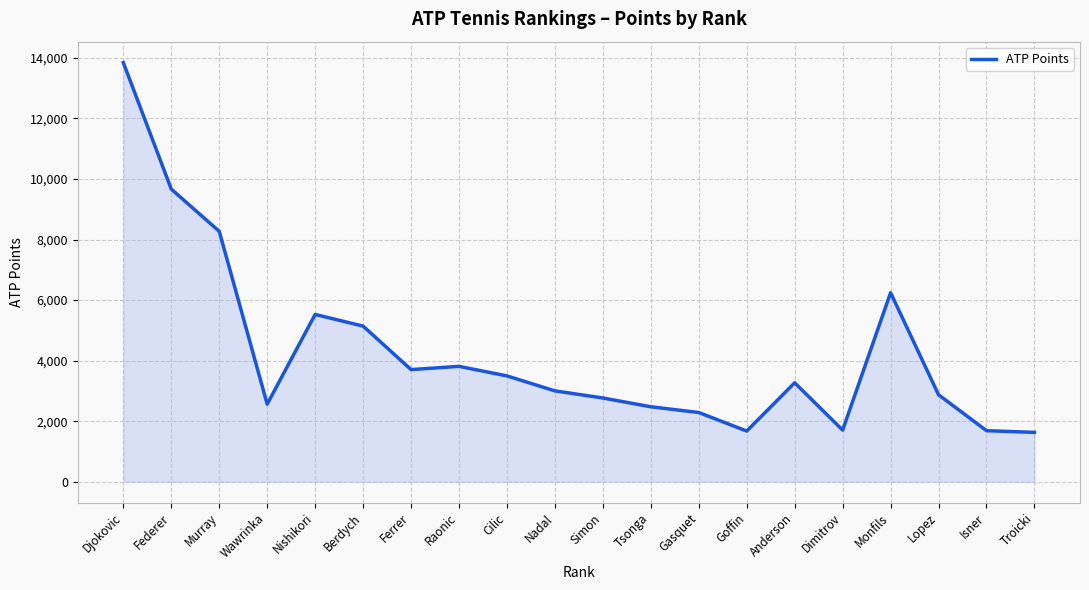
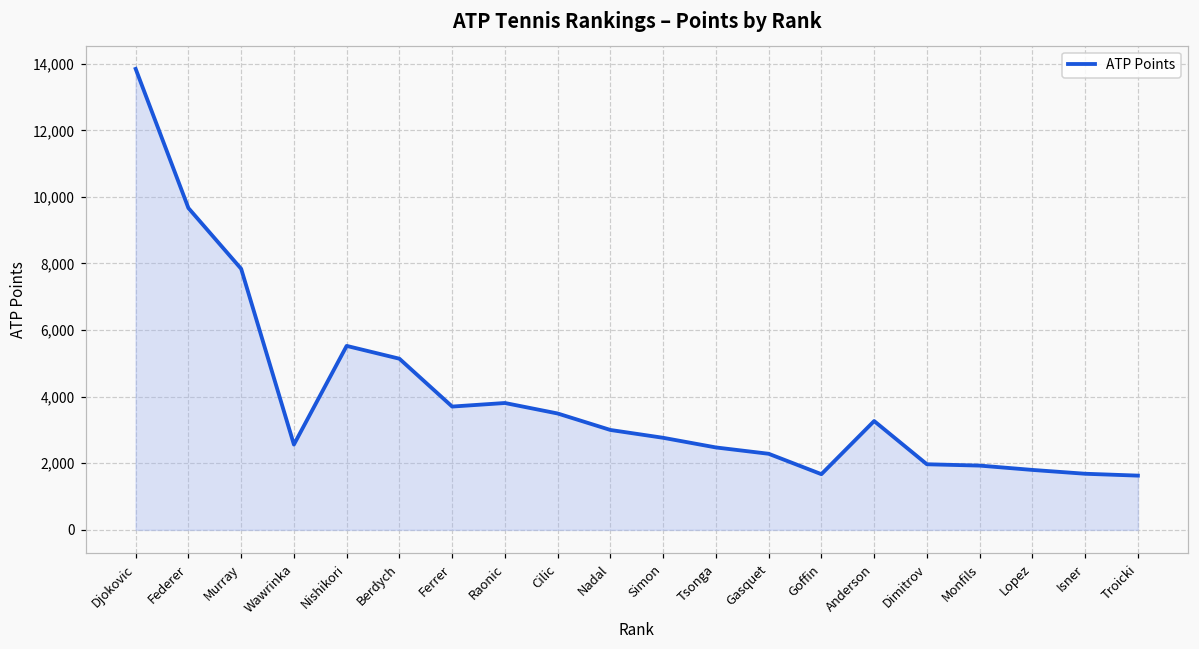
Murray: 8,300 -> 7,800
Dimitrov: 1,700 -> 2,000
Monfils: 6,200 -> 1,900
Lopez: 2,900 -> 1,800
